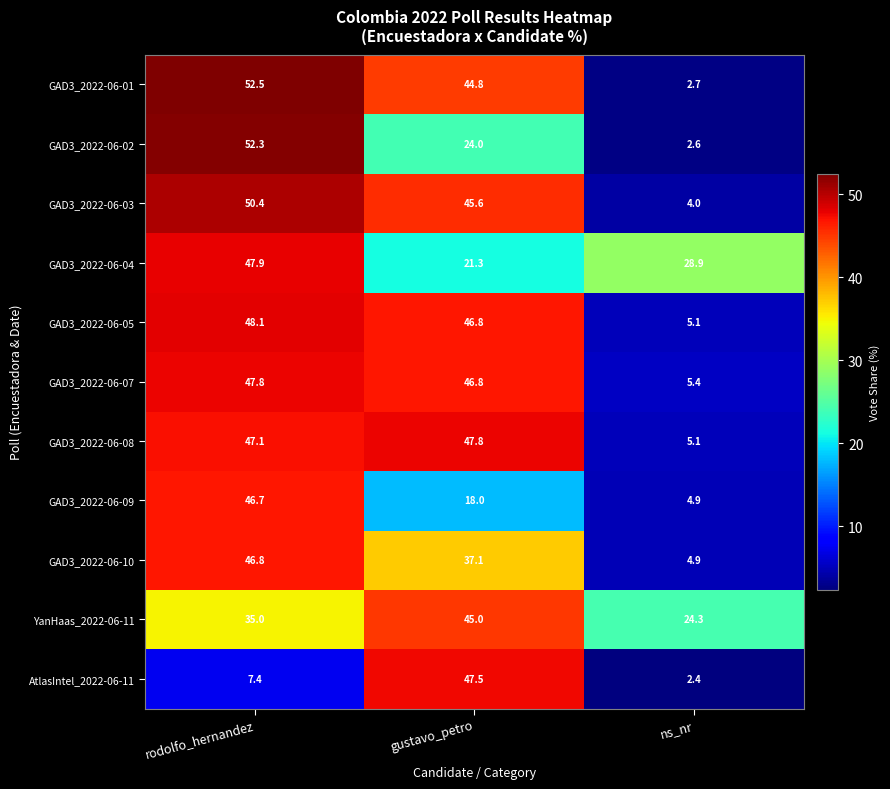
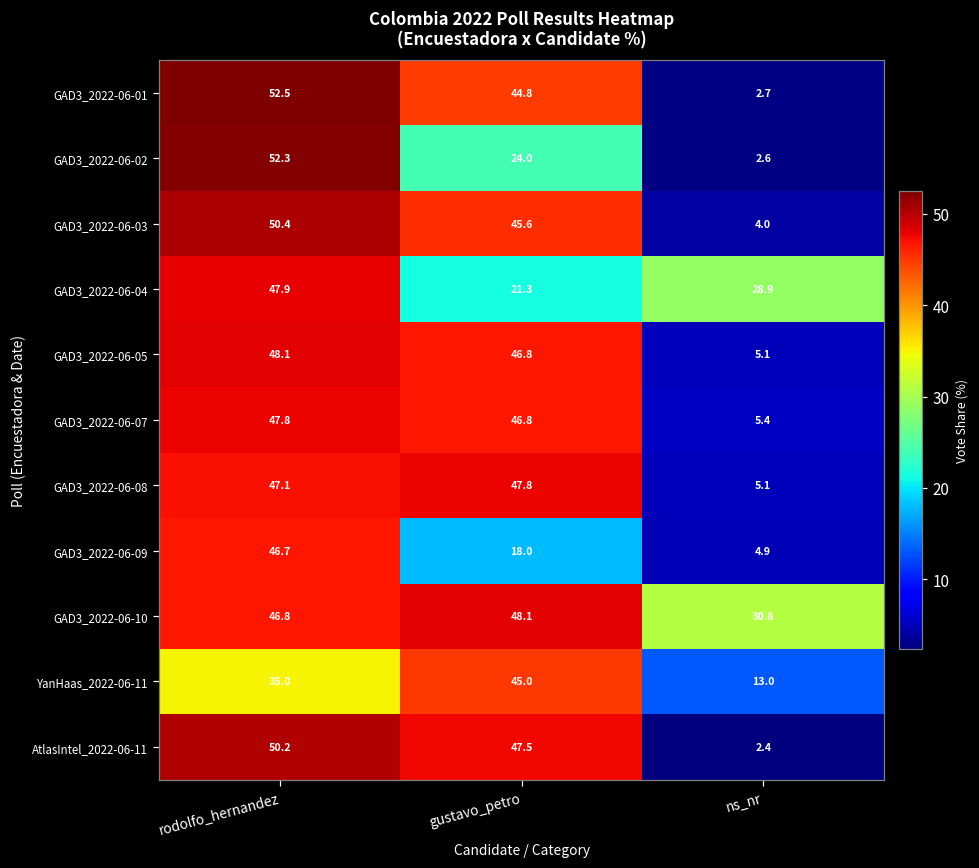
GAD3_2022-06-10, gustavo_petro: 37.1 -> 48.1
GAD3_2022-06-10, ns_nr: 4.9 -> 30.8
YanHaas_2022-06-11, ns_nr: 24.3 -> 13.0
AtlasIntel_2022-06-11, rodolfo_hernandez: 7.4 -> 50.2
